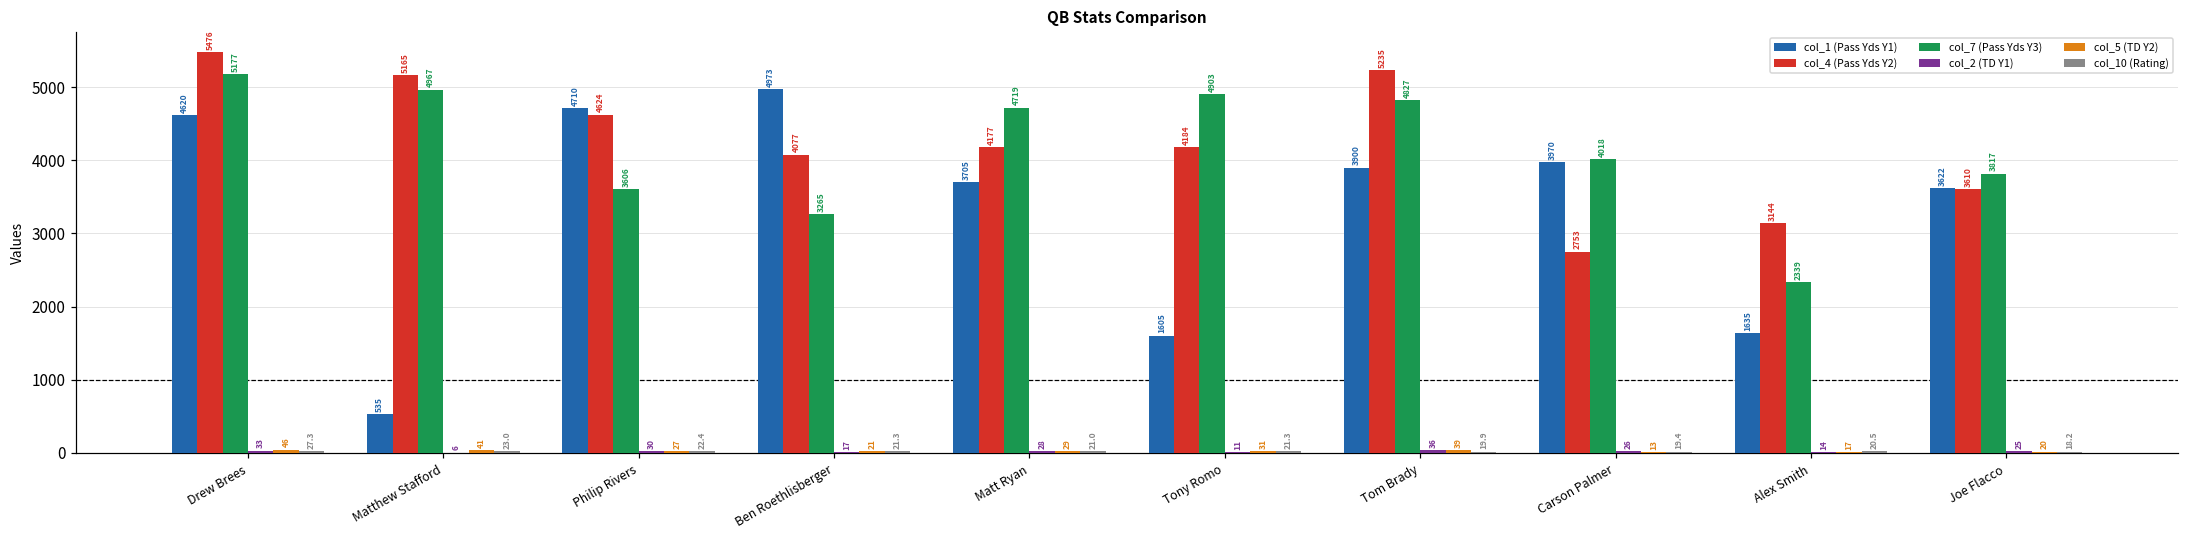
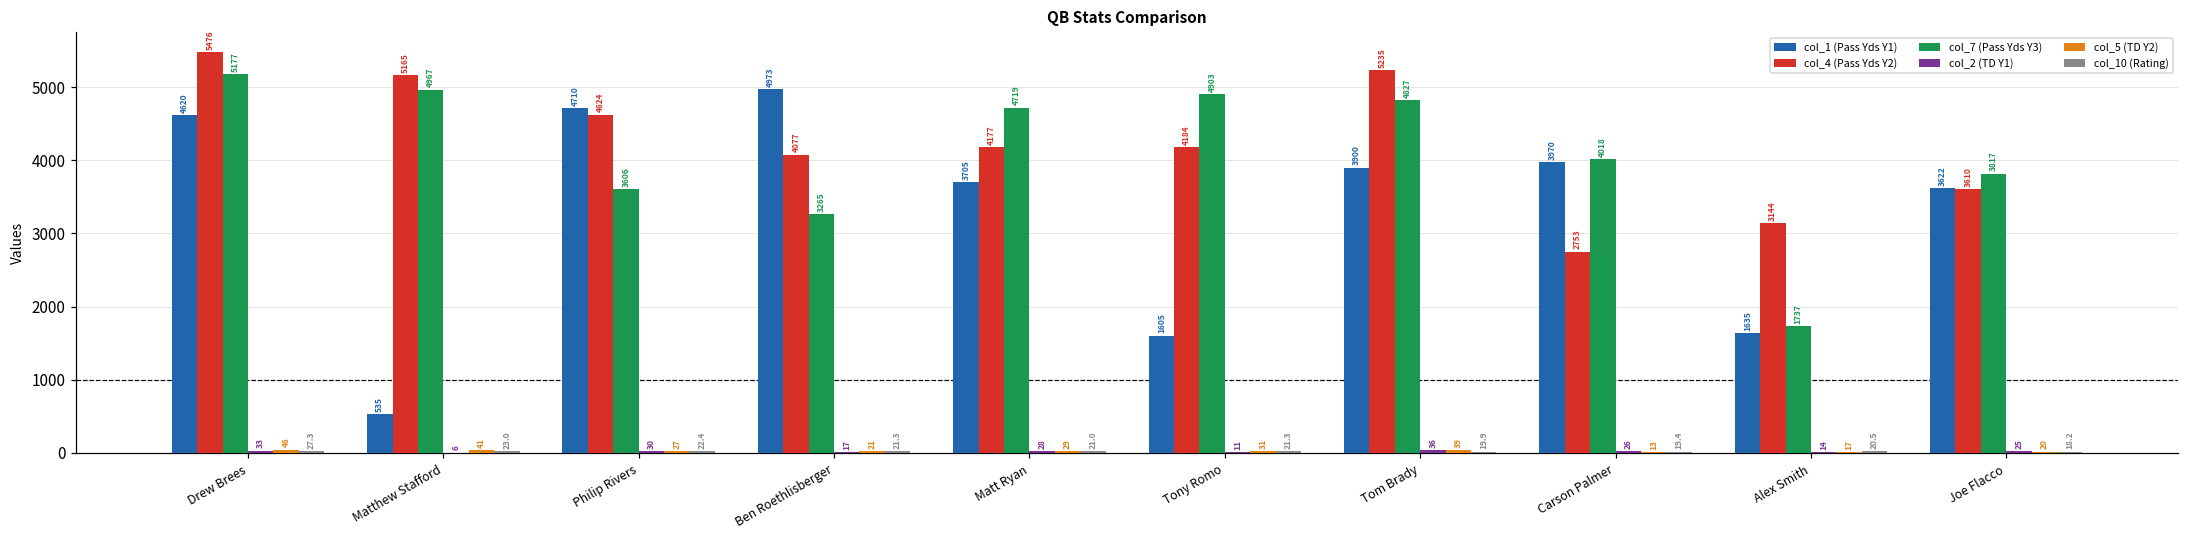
col_7 (Pass Yds Y3), Alex Smith: 2339 -> 1737
